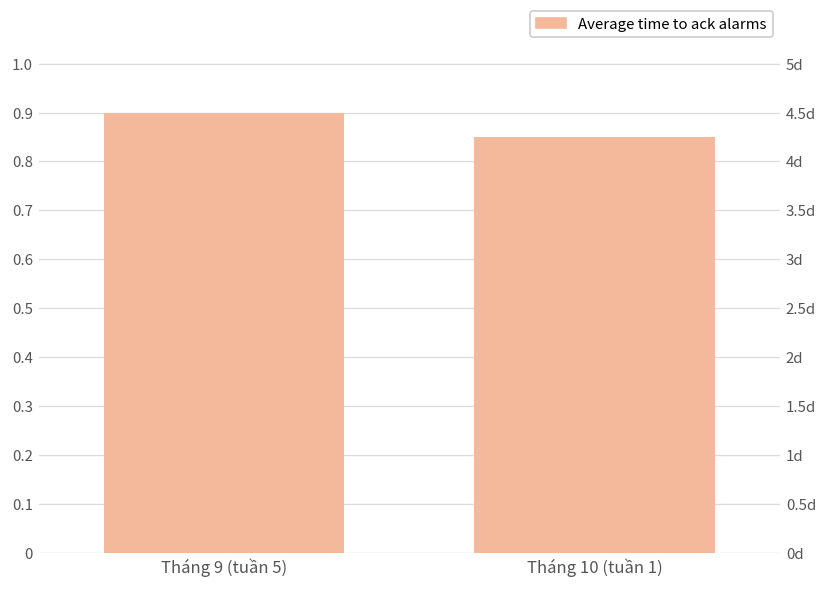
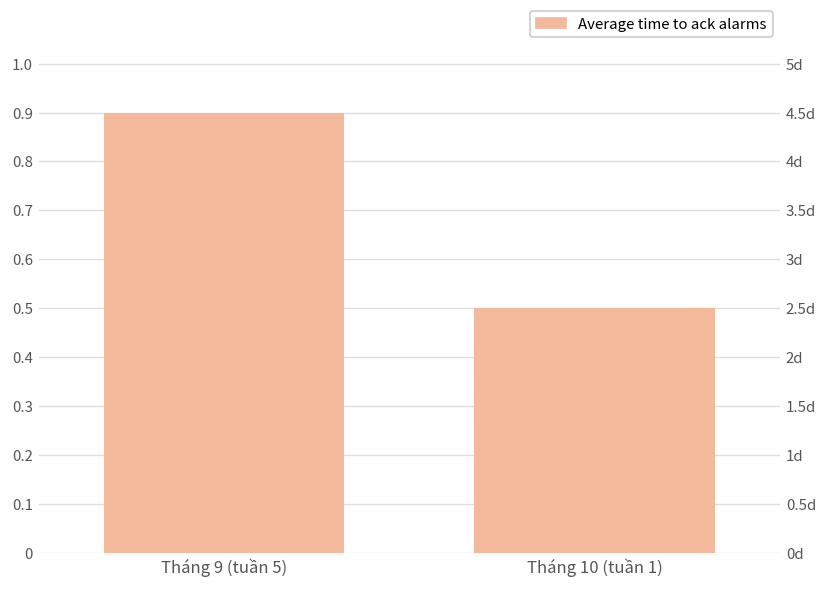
Tháng 10 (tuần 1): 0.85 -> 0.50
